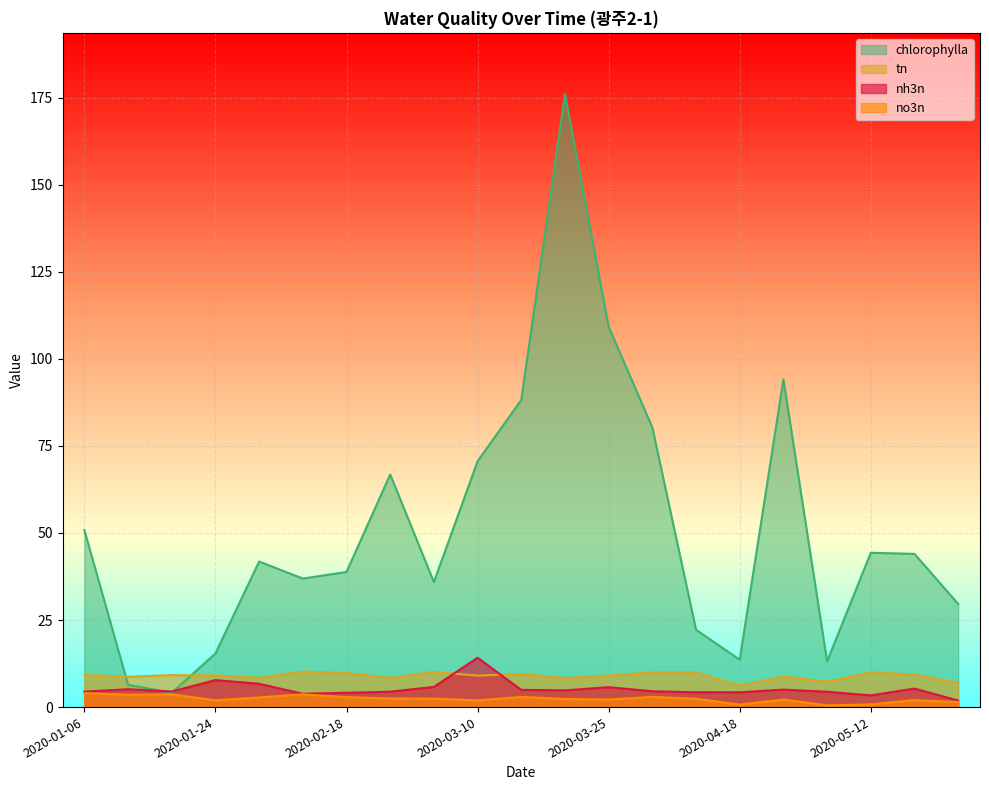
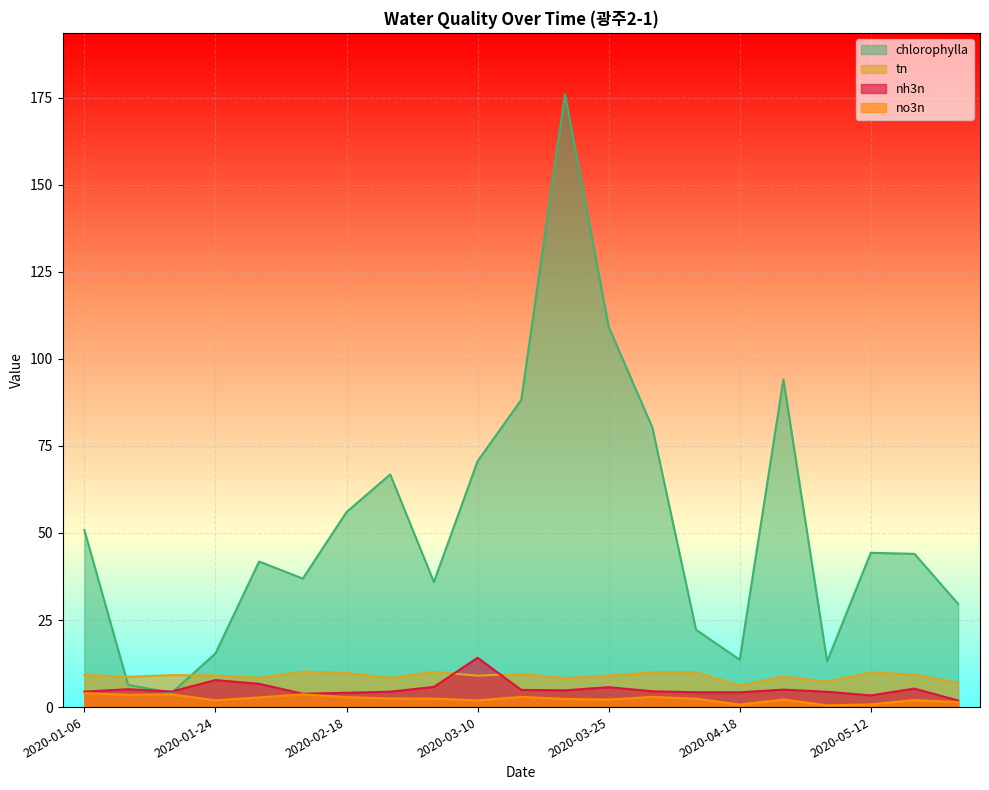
chlorophylla, 2020-02-18: 39 -> 56
